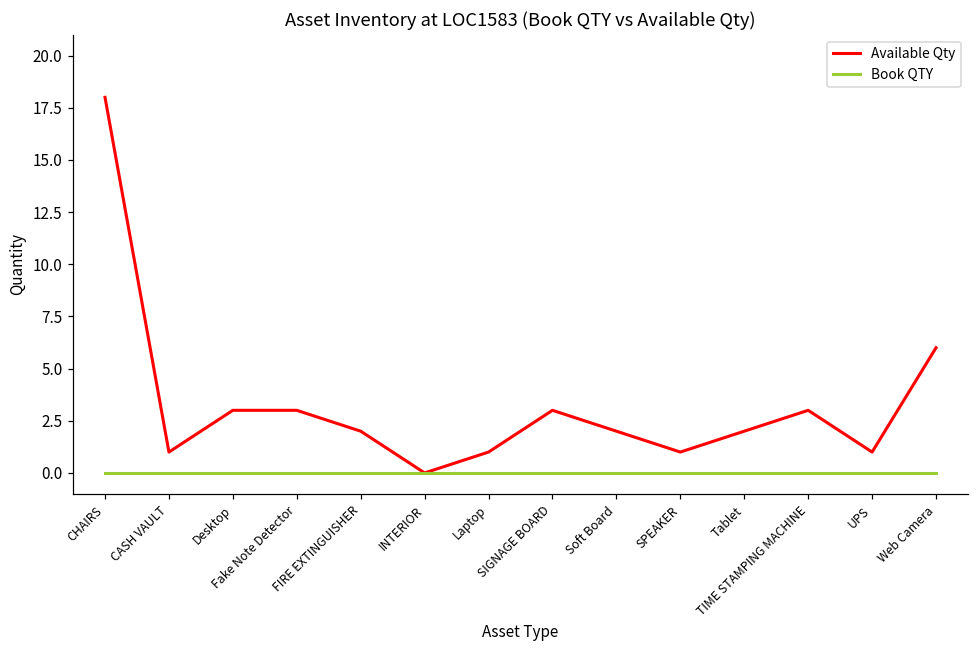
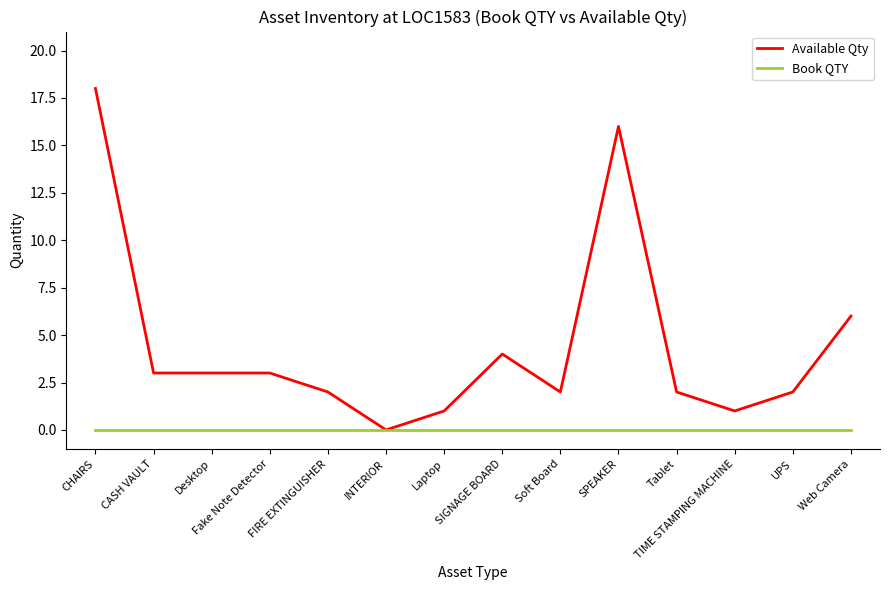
Available Qty, CASH VAULT: 1 -> 3
Available Qty, SIGNAGE BOARD: 3 -> 4
Available Qty, SPEAKER: 1 -> 16
Available Qty, TIME STAMPING MACHINE: 3 -> 1
Available Qty, UPS: 1 -> 2
